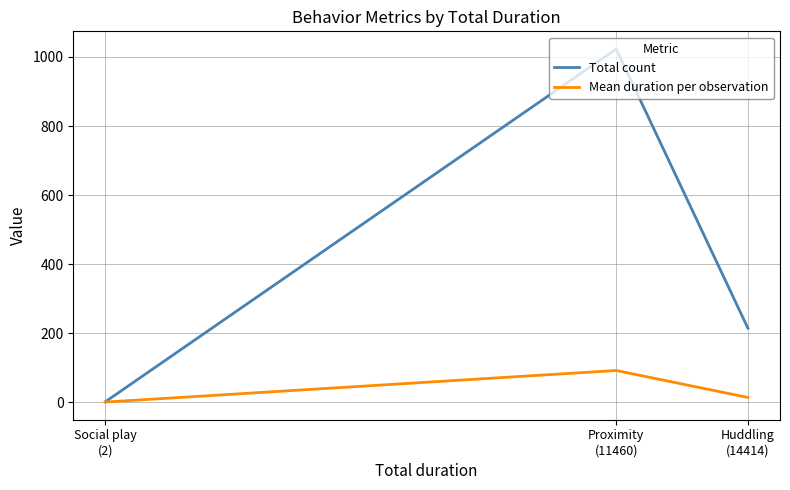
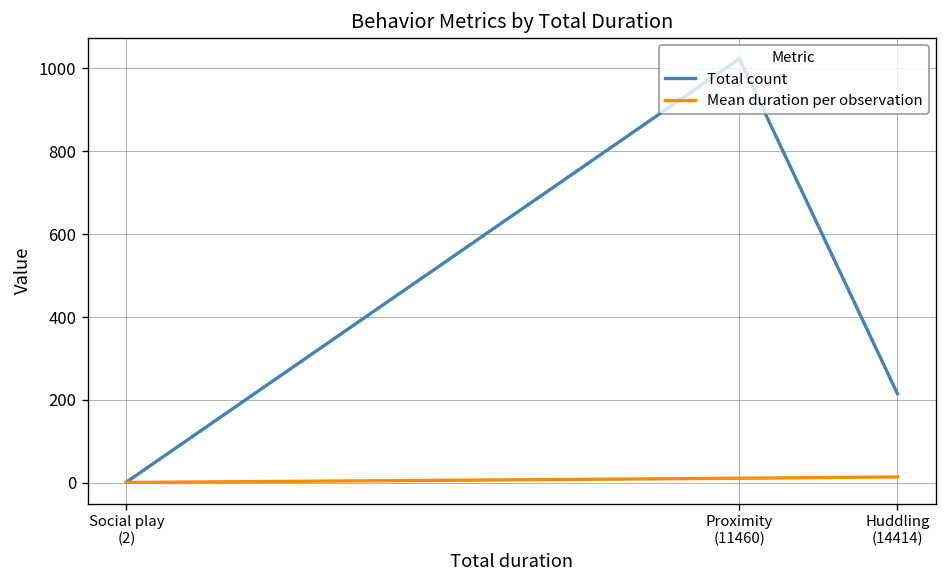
Mean duration per observation, Proximity (11460): 90 -> 10
